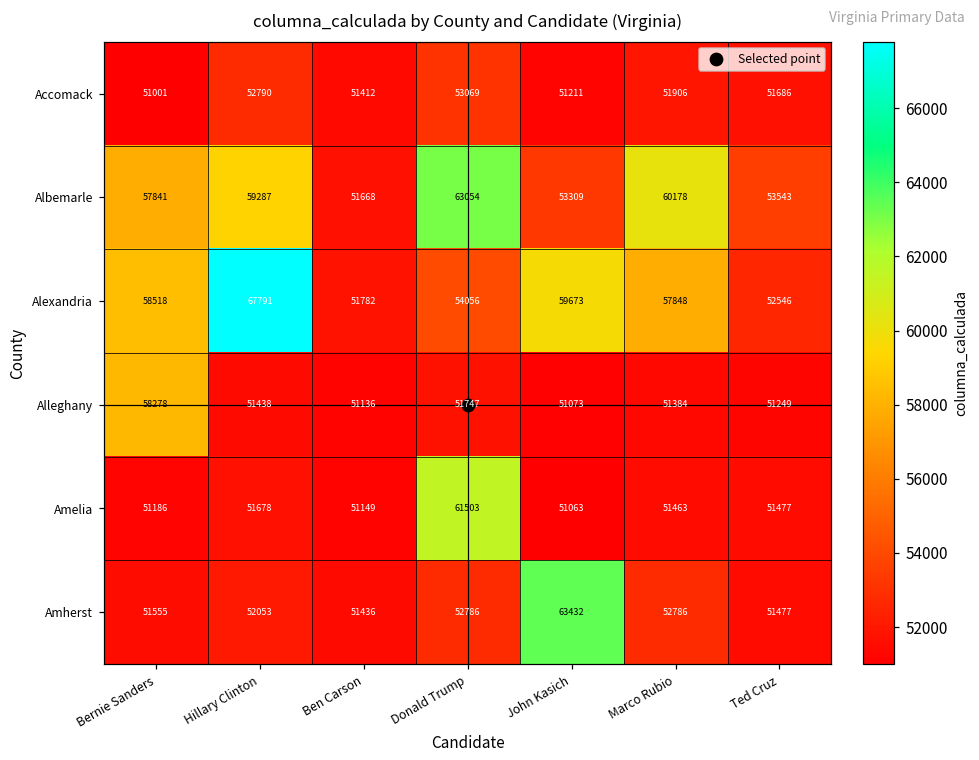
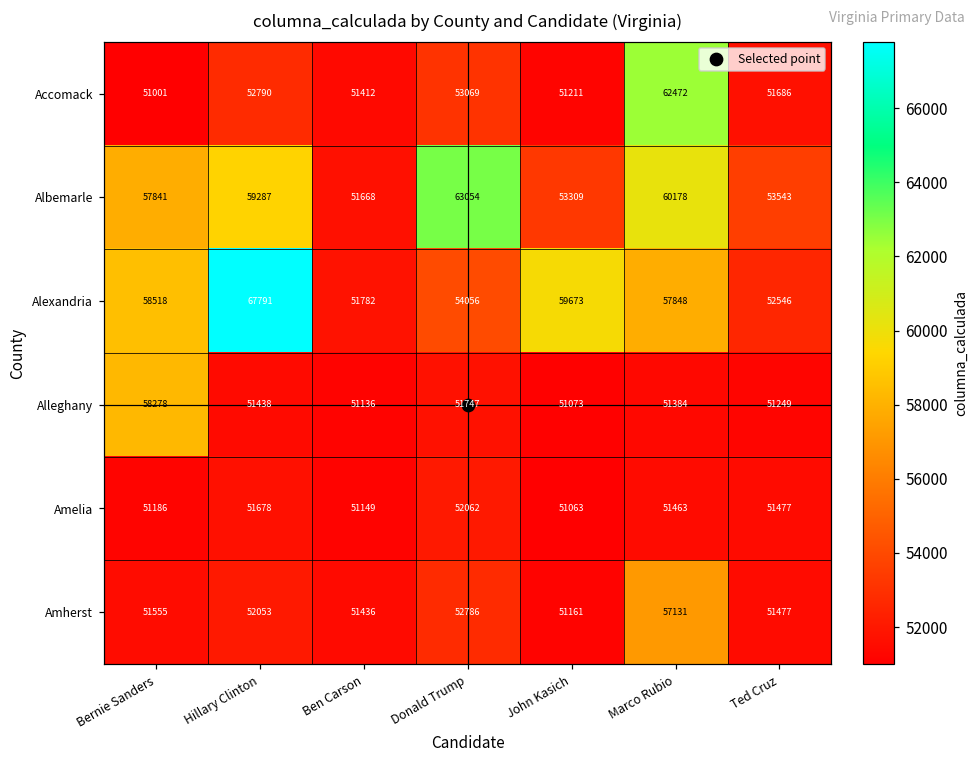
Accomack, Marco Rubio: 51906 -> 62472
Amelia, Donald Trump: 61503 -> 52062
Amherst, John Kasich: 63432 -> 51161
Amherst, Marco Rubio: 52786 -> 57131
